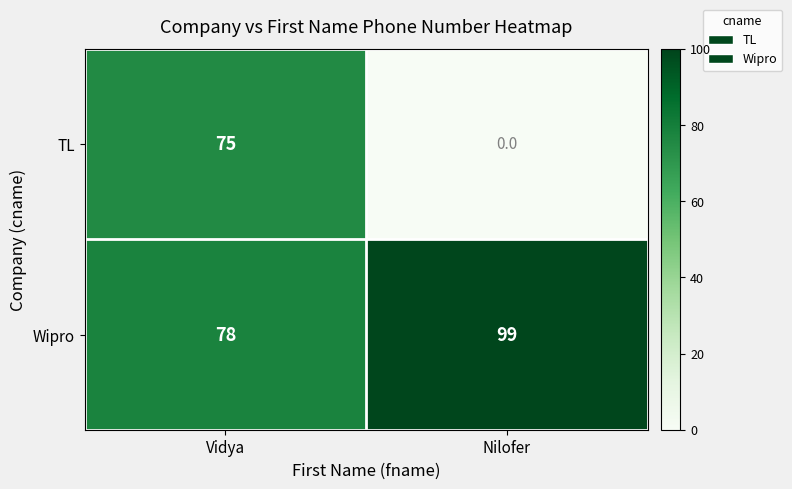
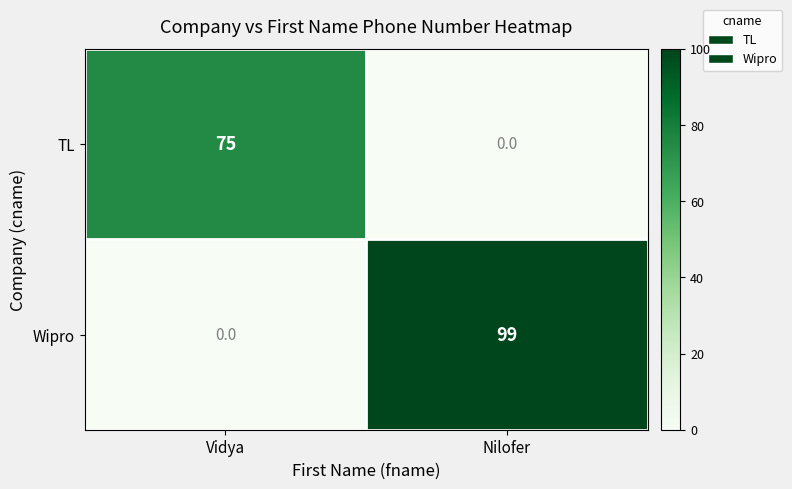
Wipro, Vidya: 78 -> 0.0
